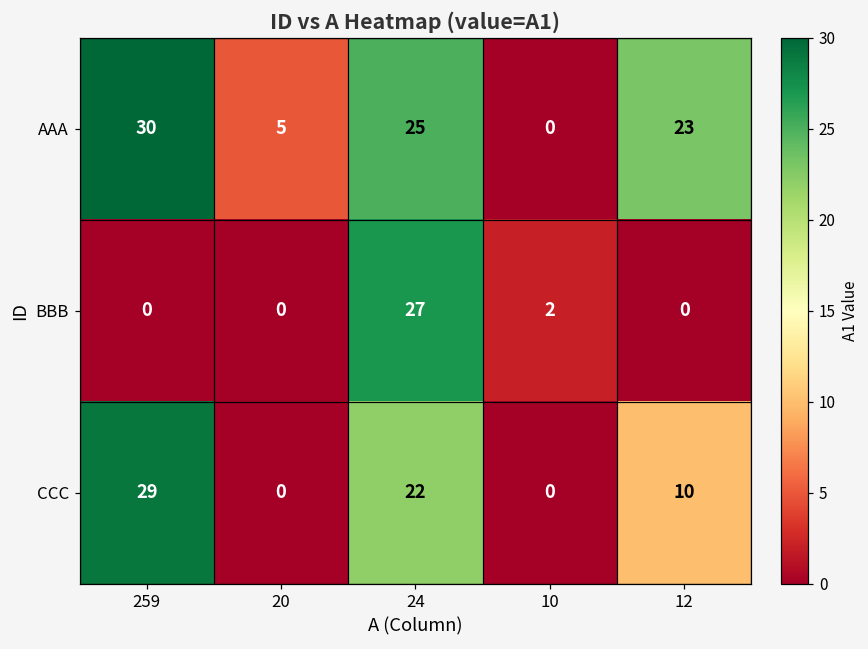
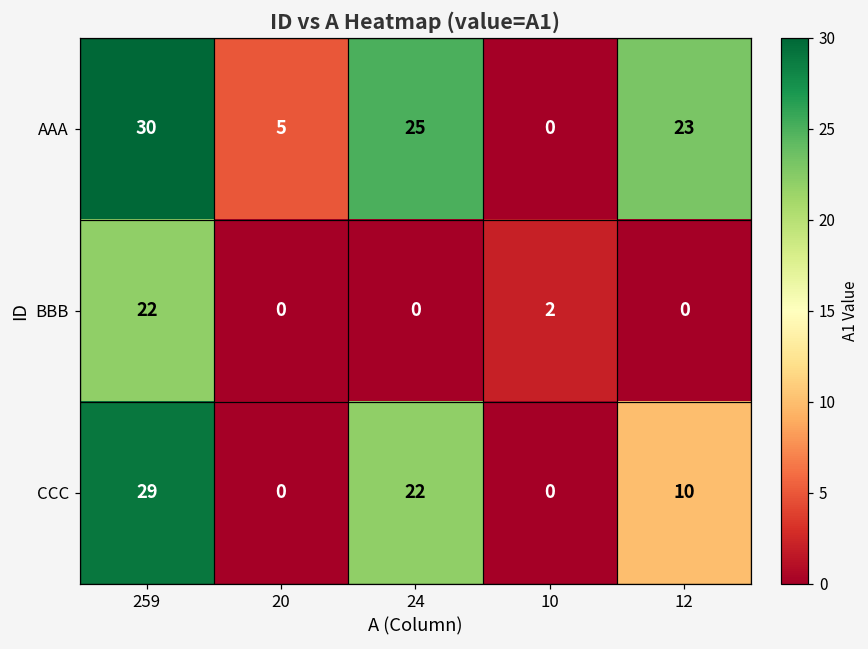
BBB, 259: 0 -> 22
BBB, 24: 27 -> 0
